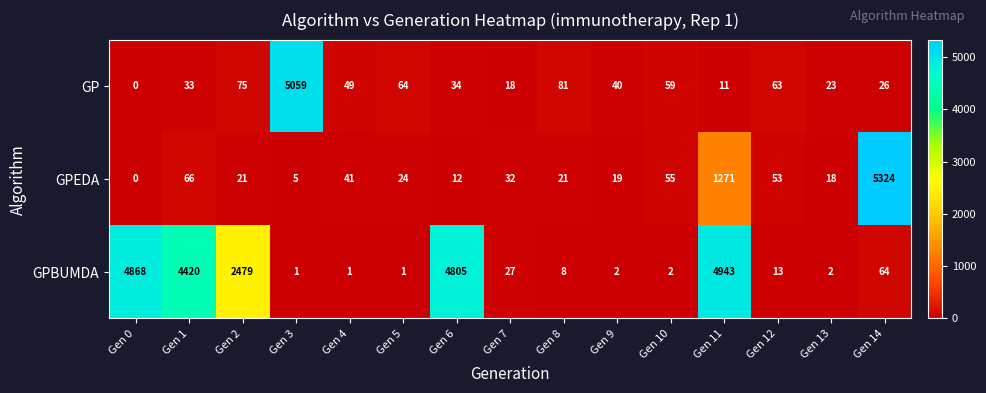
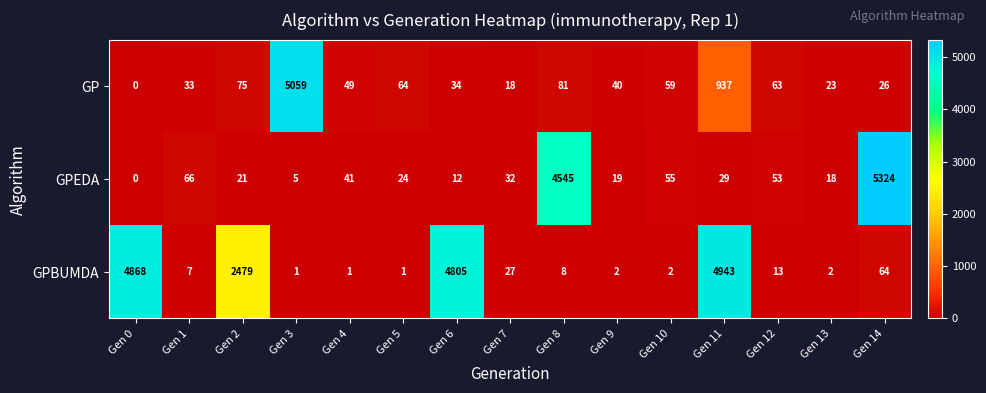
GP, Gen 11: 11 -> 937
GPEDA, Gen 8: 21 -> 4545
GPEDA, Gen 11: 1271 -> 29
GPBUMDA, Gen 1: 4420 -> 7
